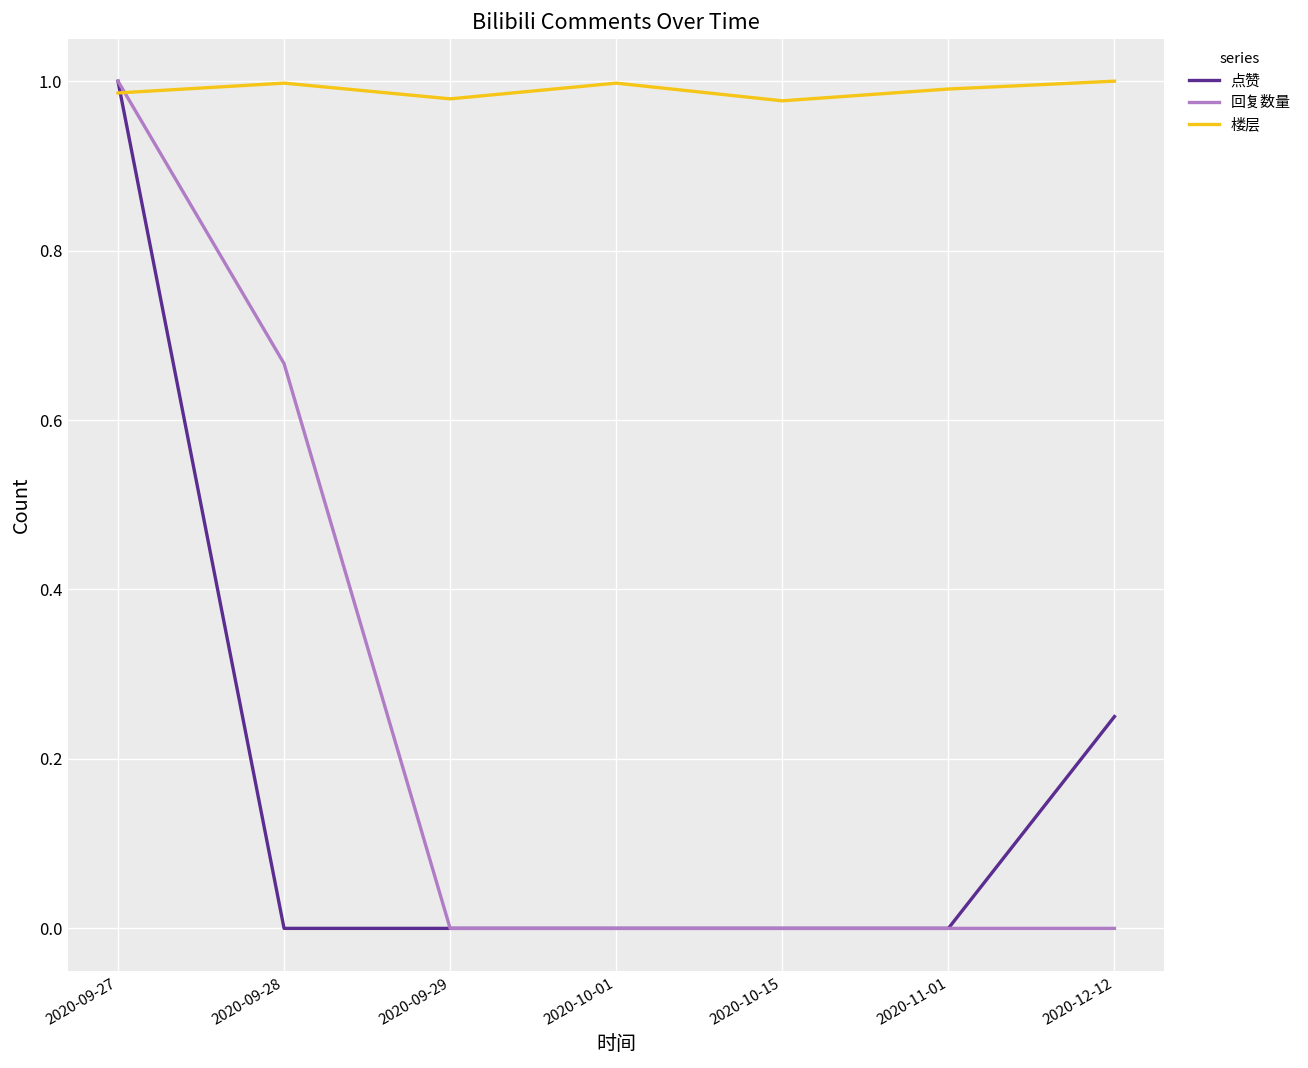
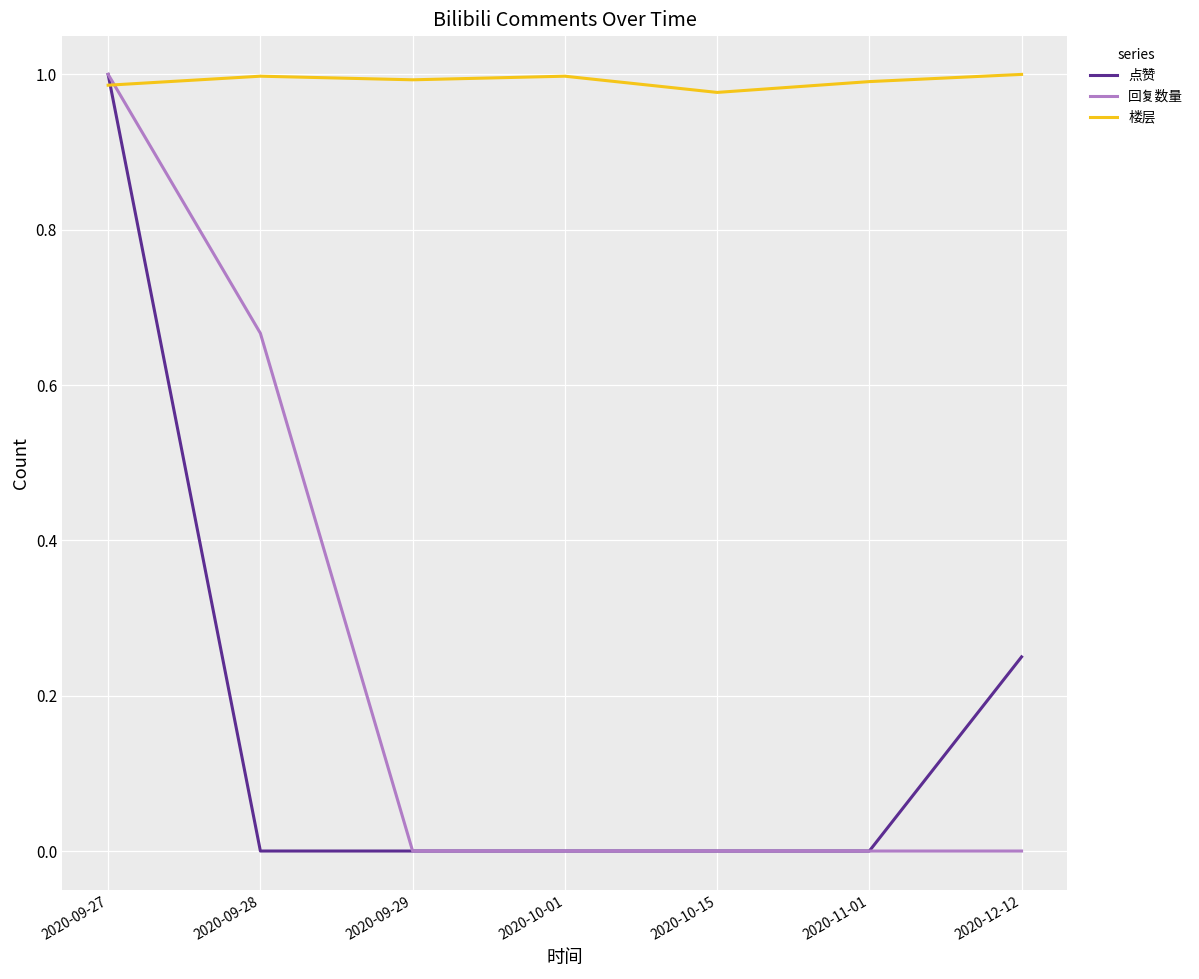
楼层, 2020-09-29: 0.98 -> 0.99
